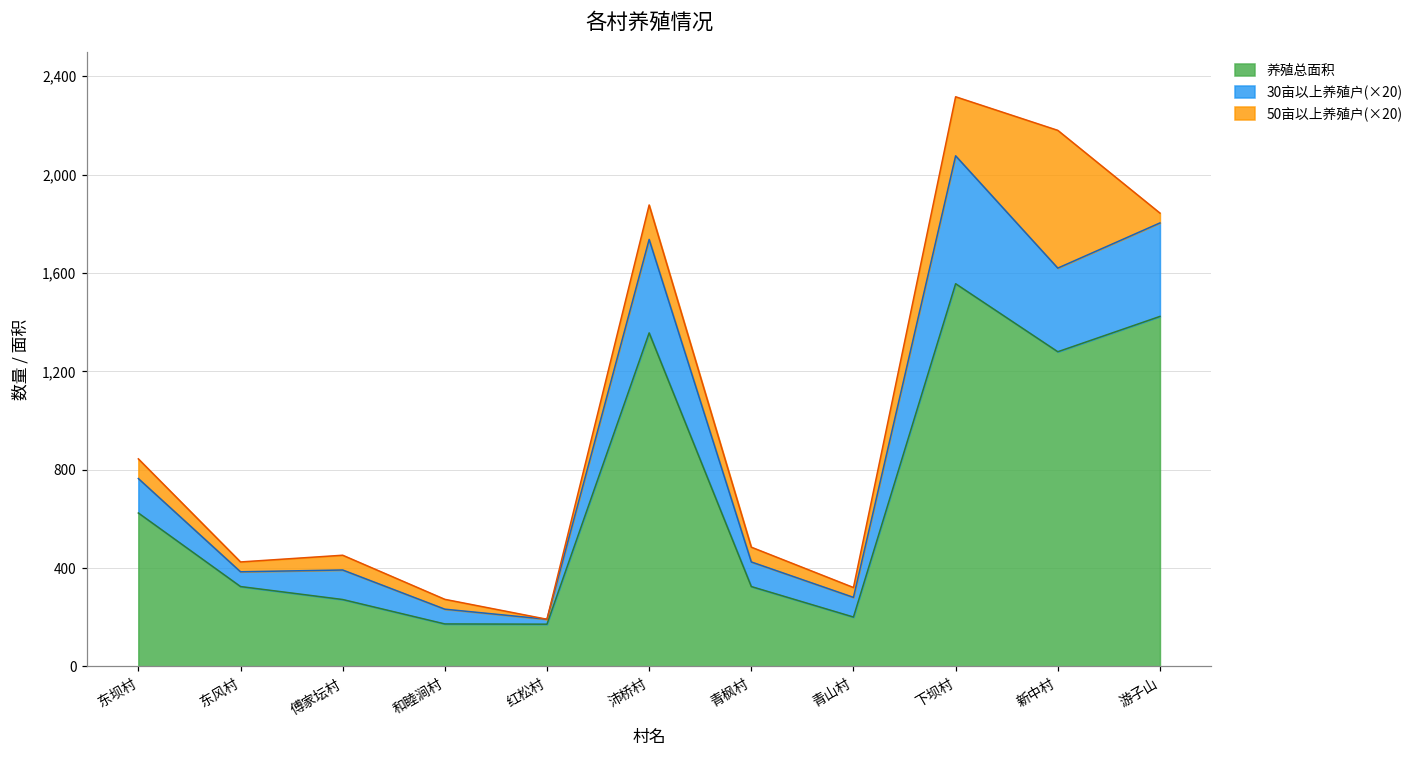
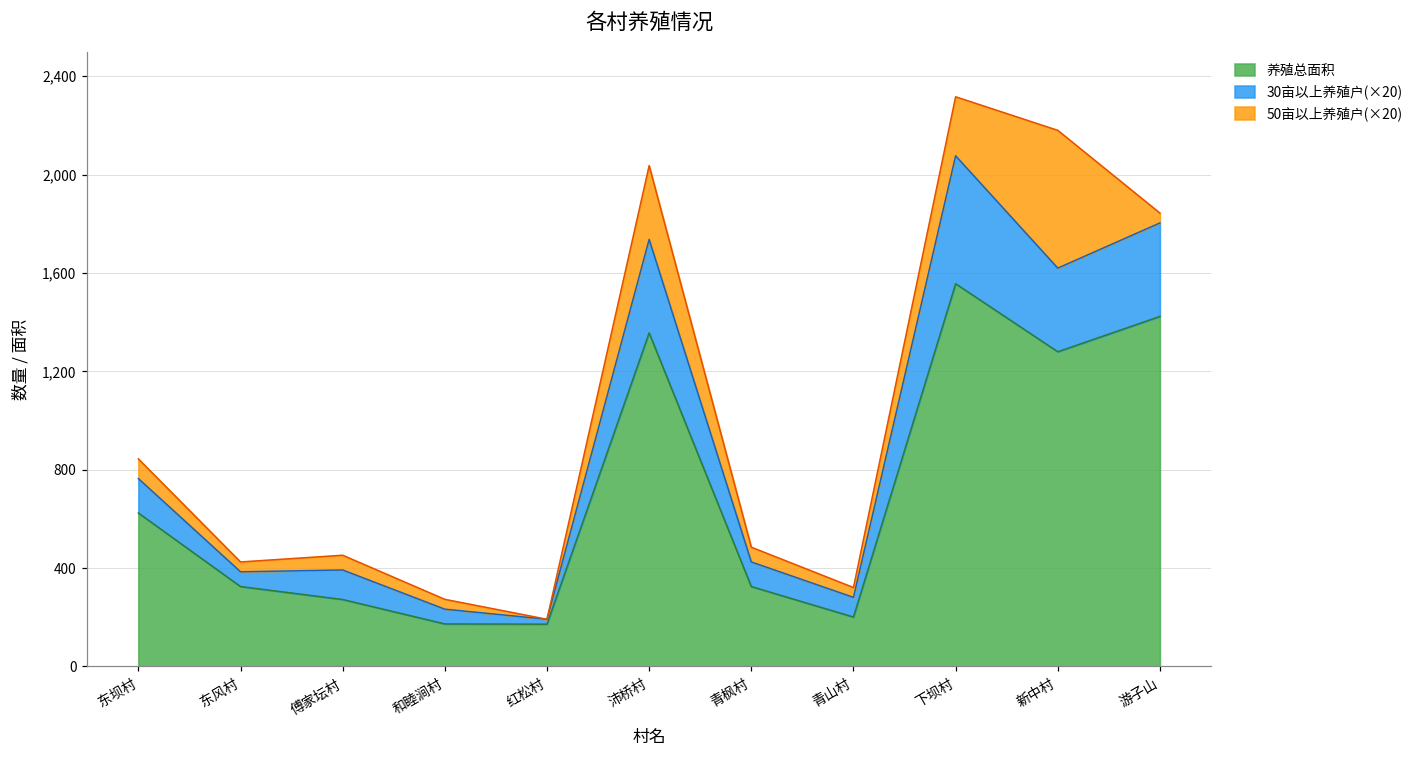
50亩以上养殖户(×20), 沛桥村: 140 -> 300
